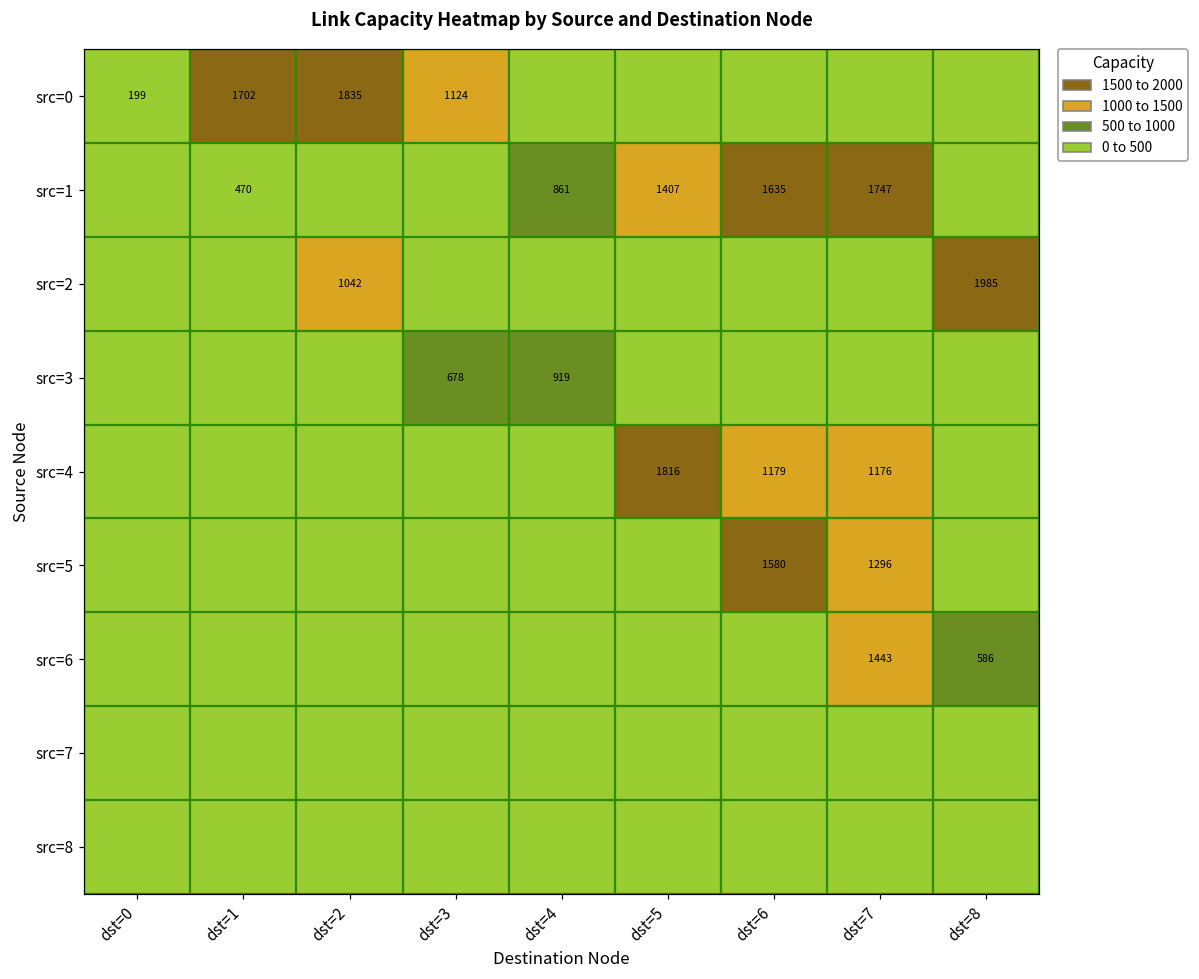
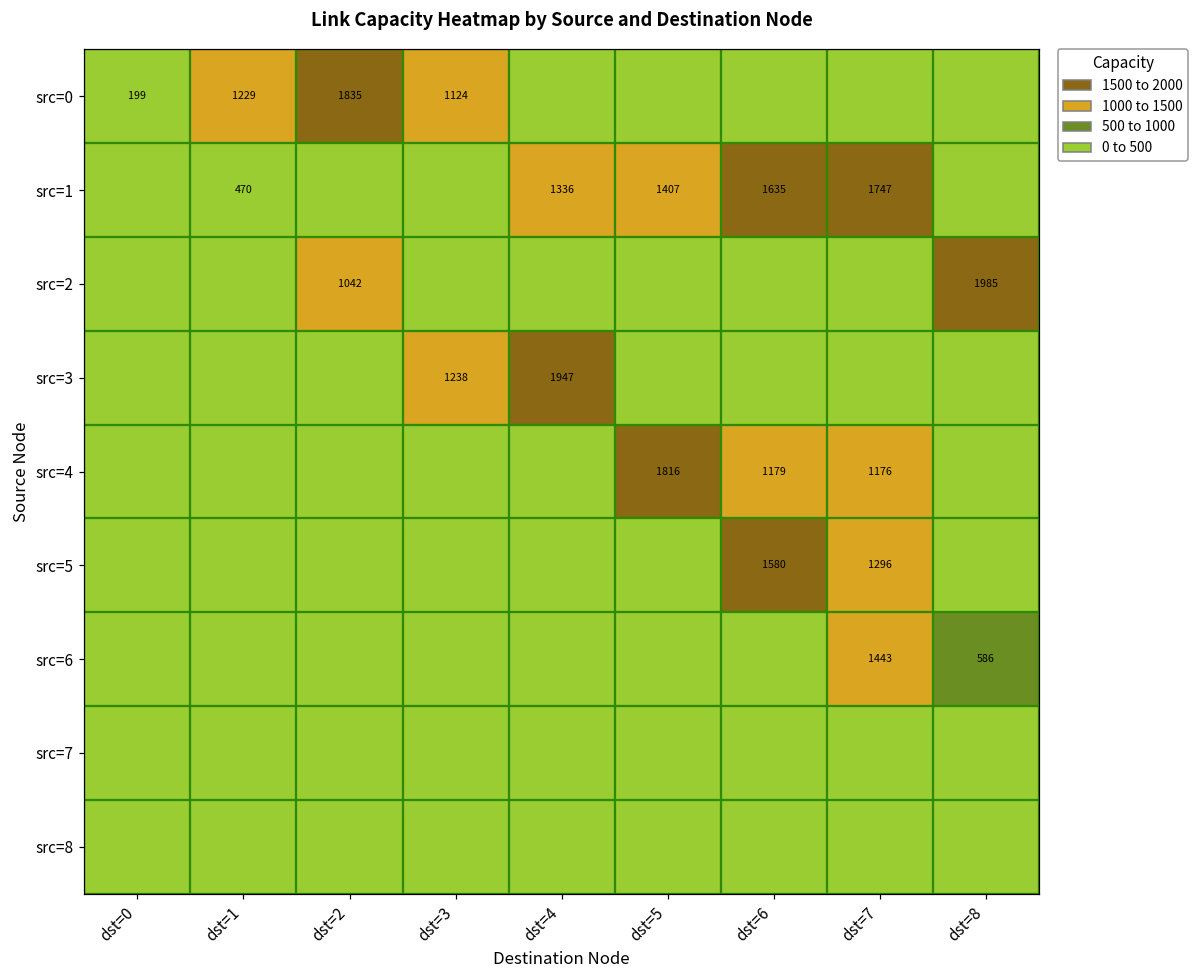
src=0, dst=1: 1702 -> 1229
src=1, dst=4: 861 -> 1336
src=3, dst=3: 678 -> 1238
src=3, dst=4: 919 -> 1947
